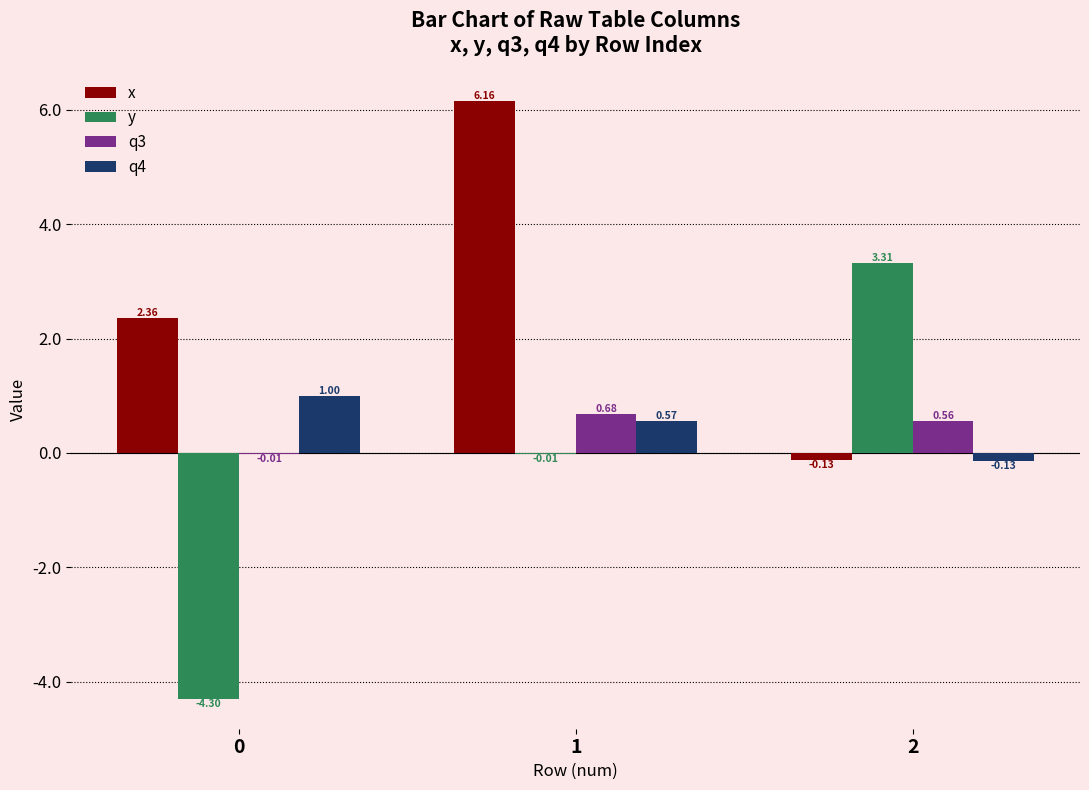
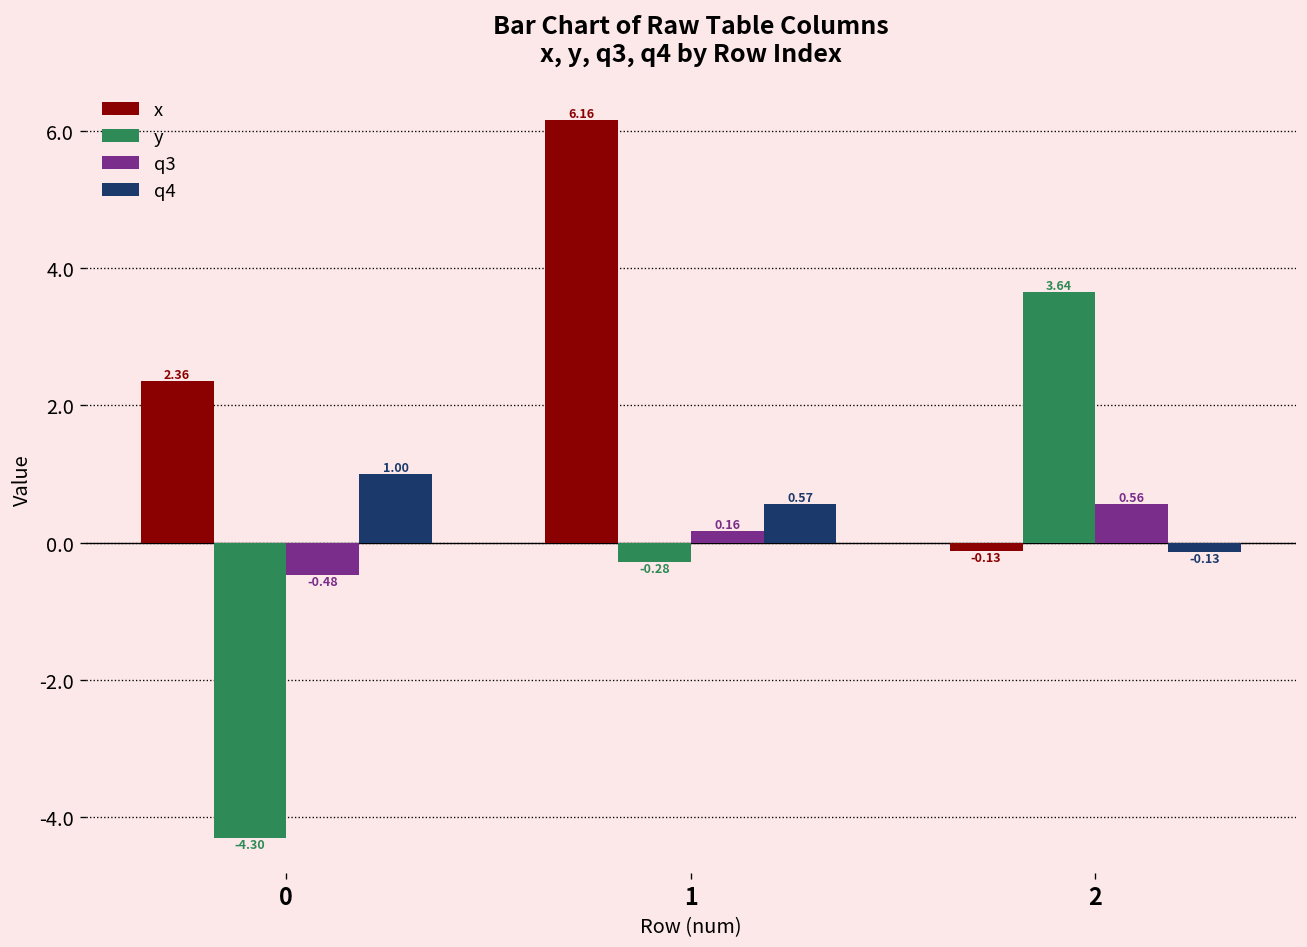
q3, 0: -0.01 -> -0.48
y, 1: -0.01 -> -0.28
q3, 1: 0.68 -> 0.16
y, 2: 3.31 -> 3.64
